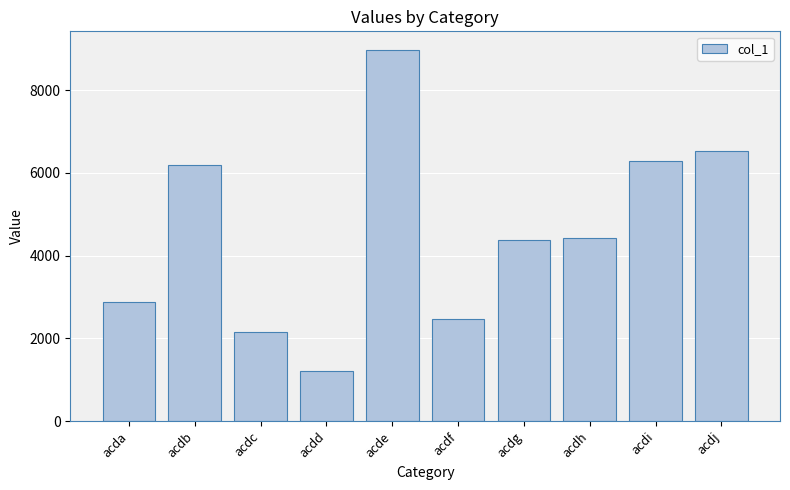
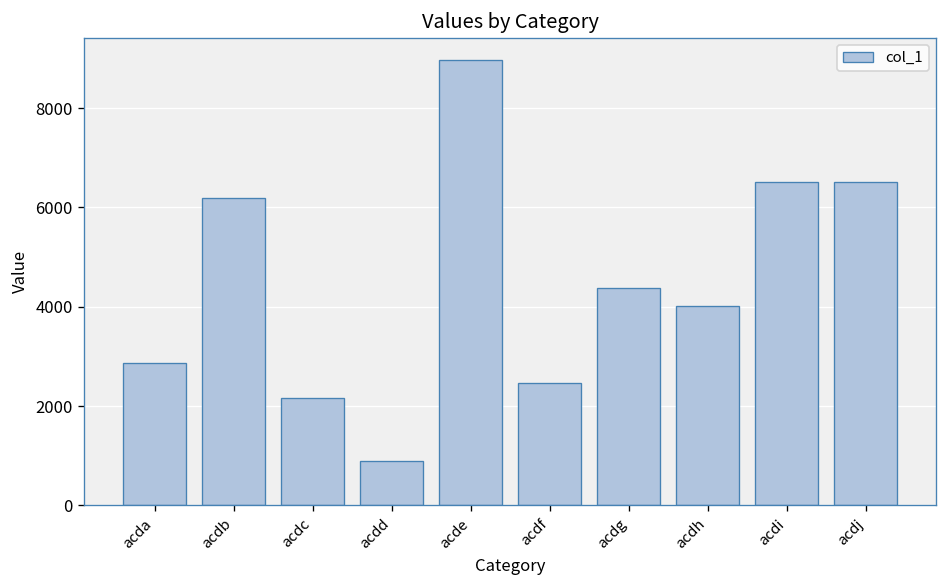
acdd: 1200 -> 900
acdh: 4400 -> 4000
acdi: 6300 -> 6500
